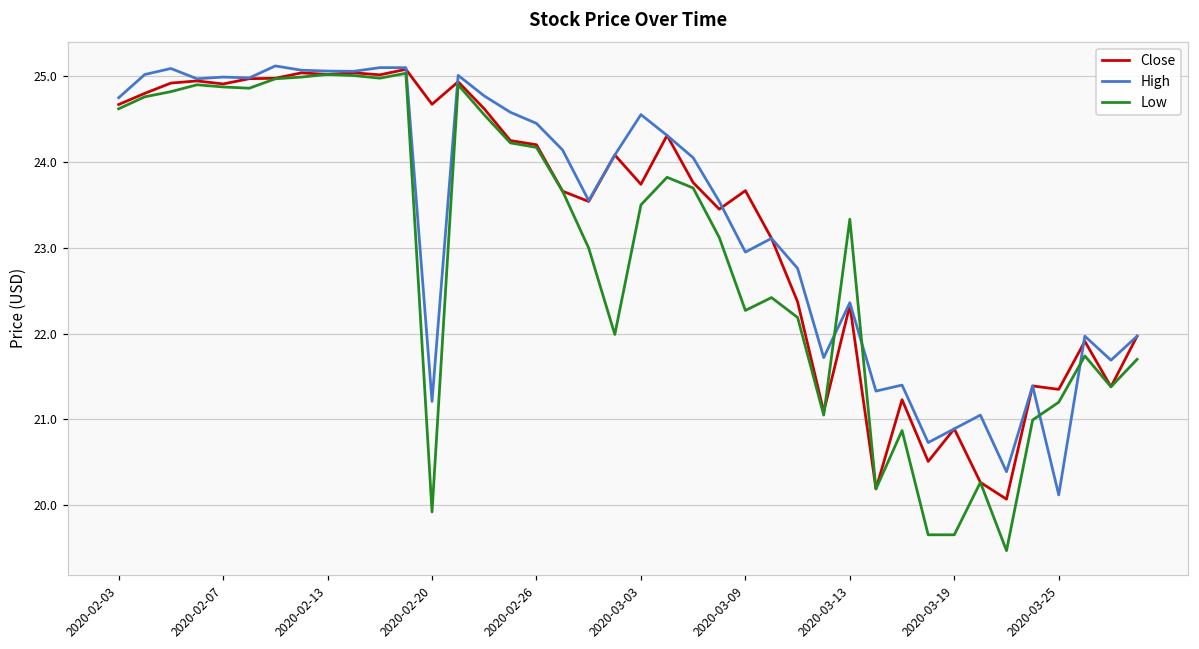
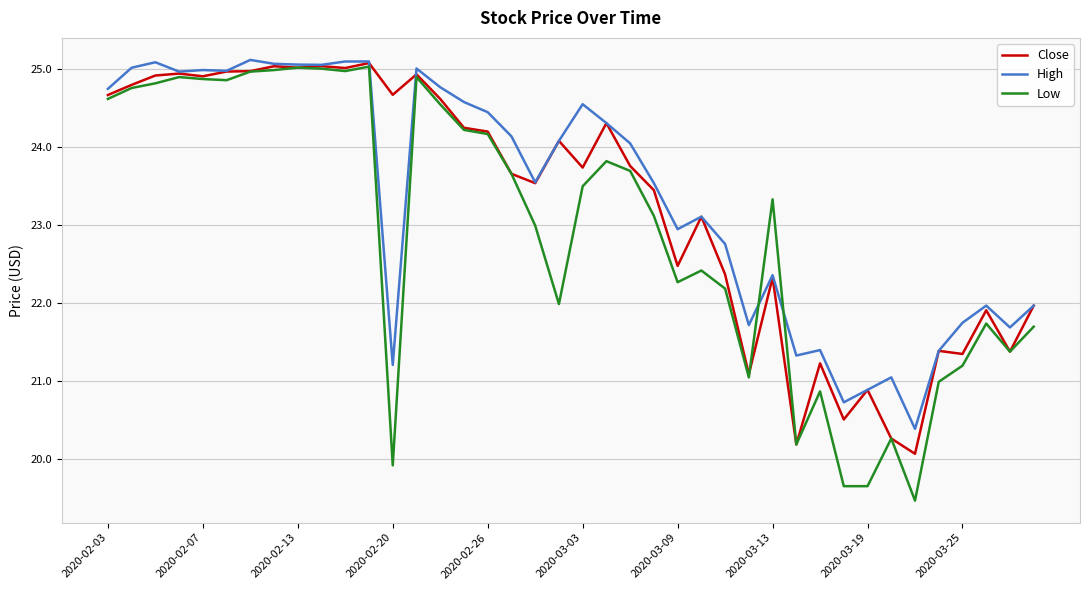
Close, 2020-03-09: 23.7 -> 22.5
High, 2020-03-25: 20.1 -> 21.8
